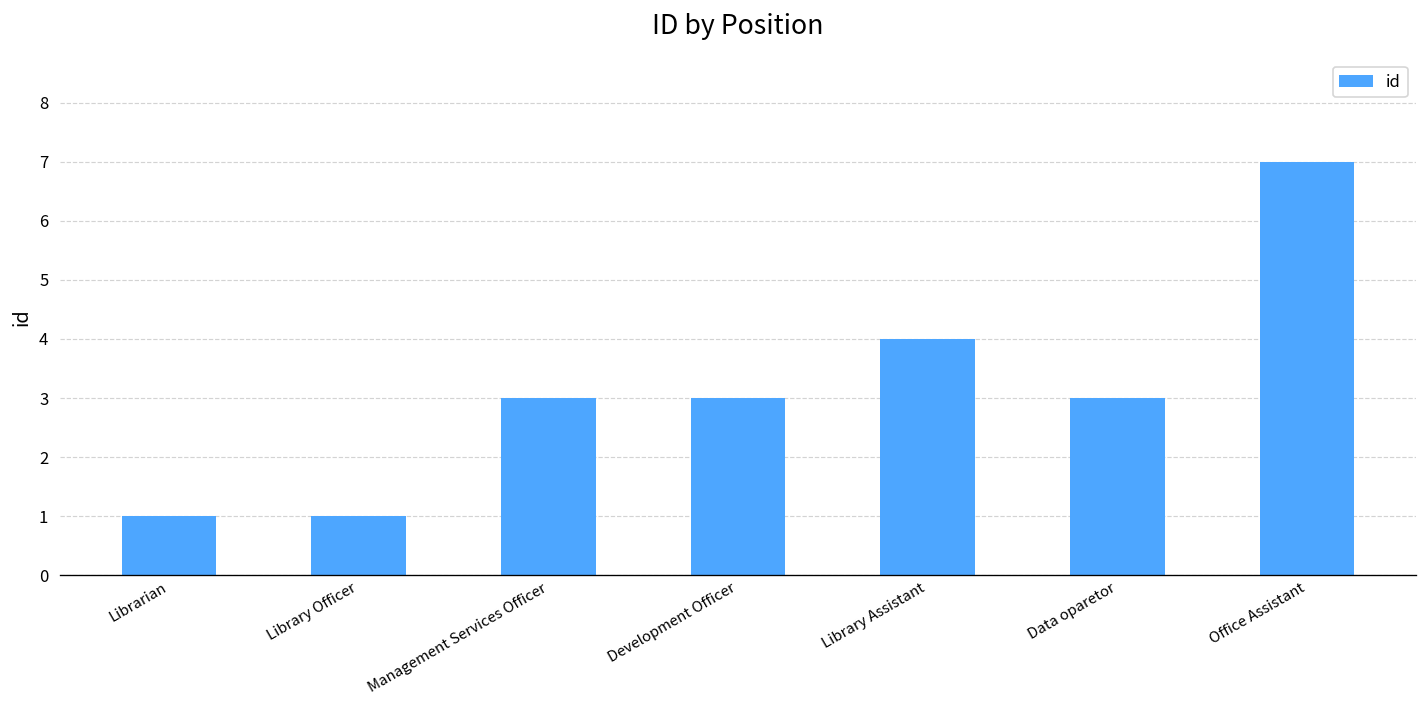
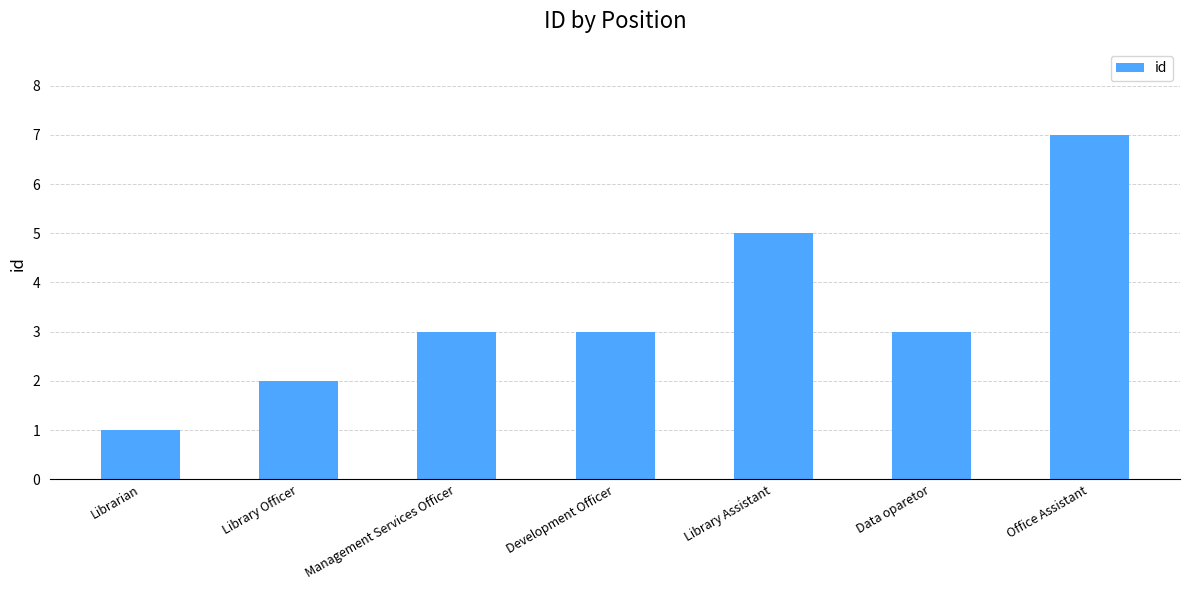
Library Officer: 1 -> 2
Library Assistant: 4 -> 5
